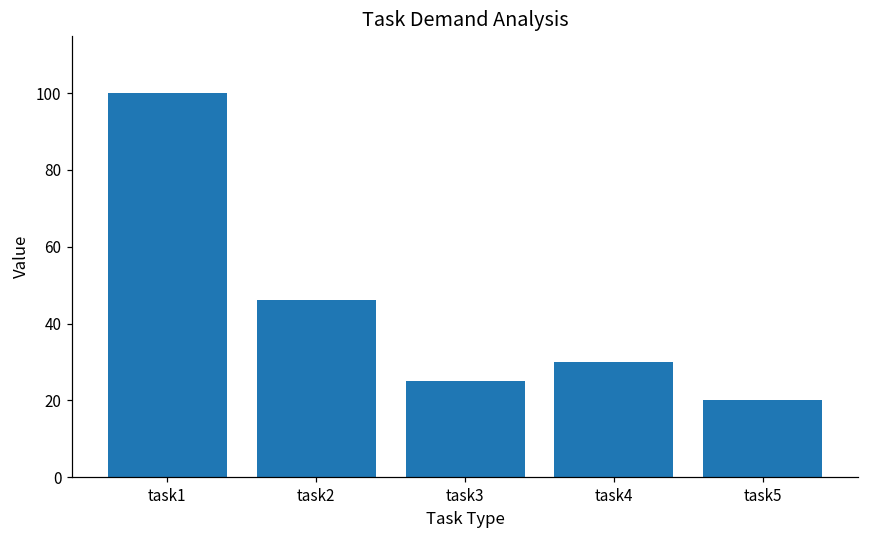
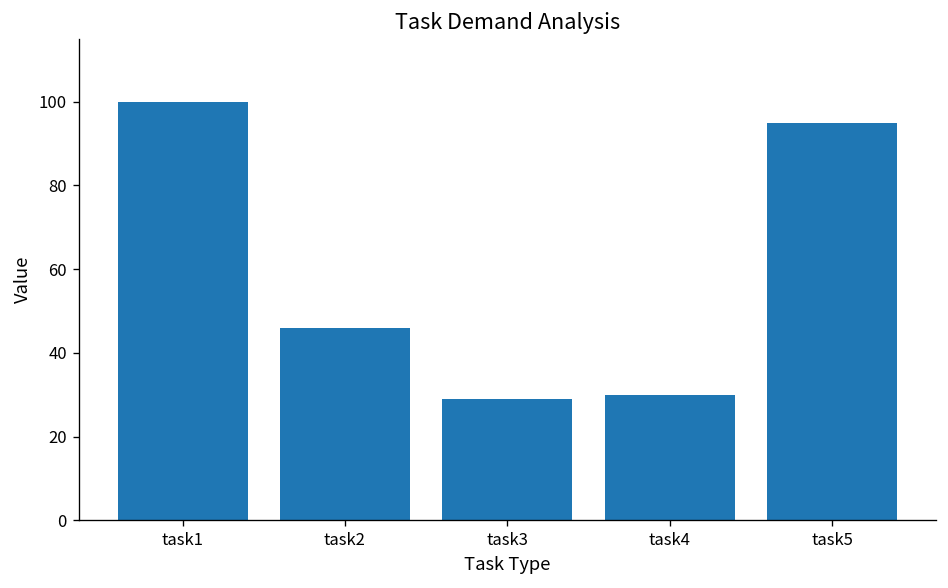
task3: 25 -> 29
task5: 20 -> 95
